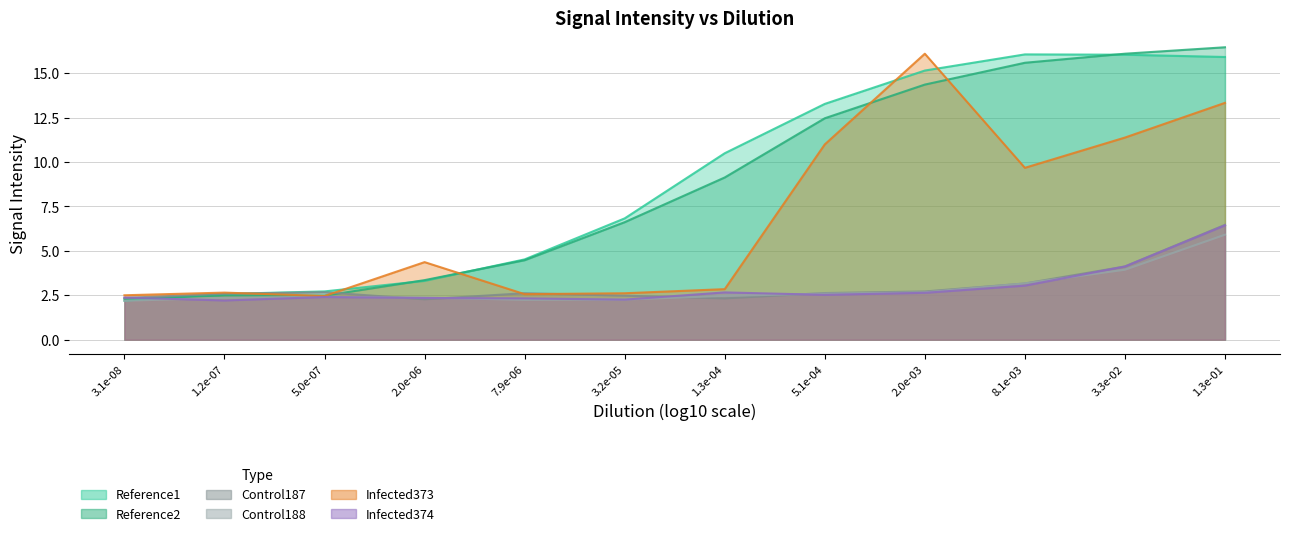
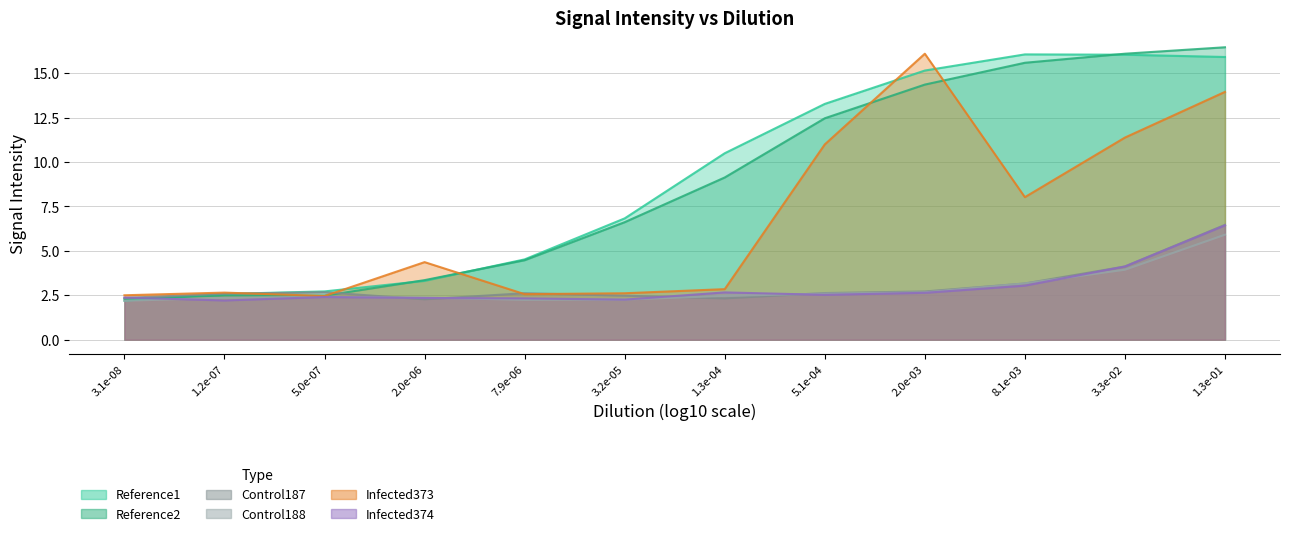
Infected373, 8.1e-03: 9.7 -> 8.0
Infected373, 1.3e-01: 13.3 -> 13.9
